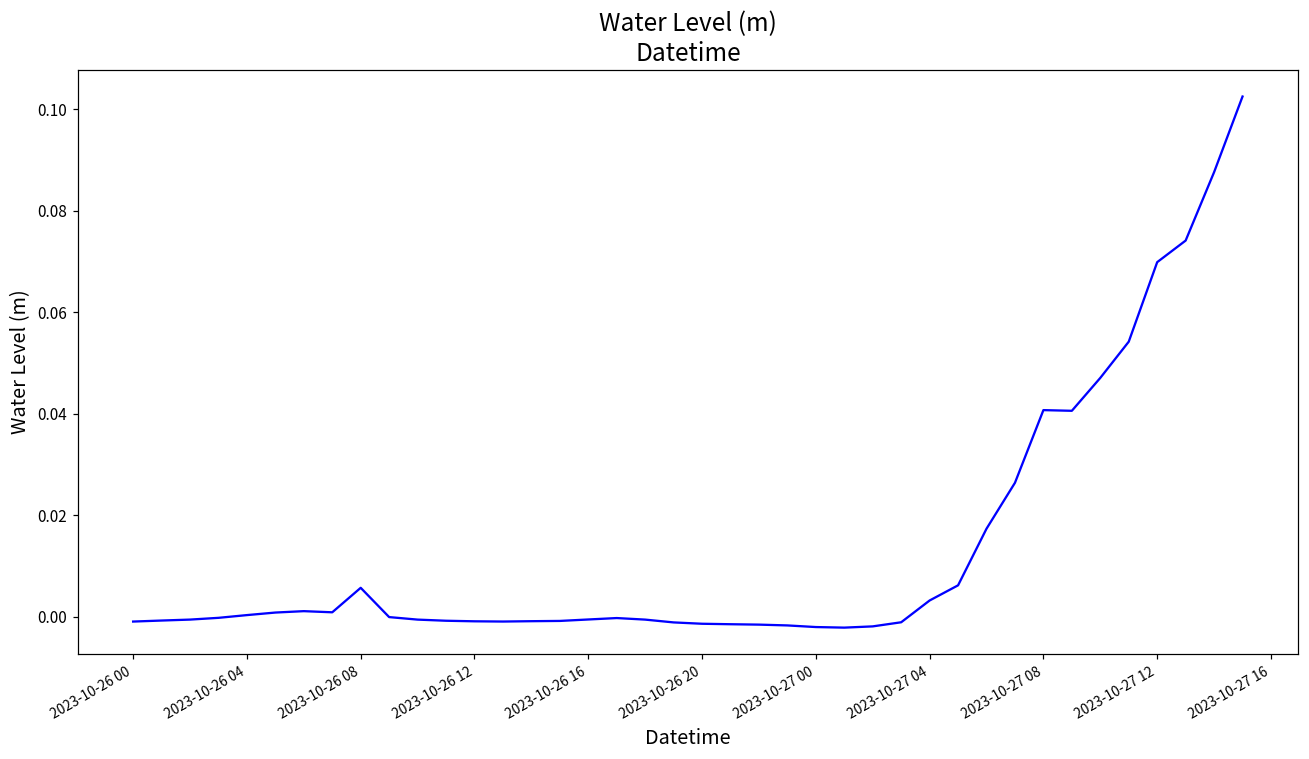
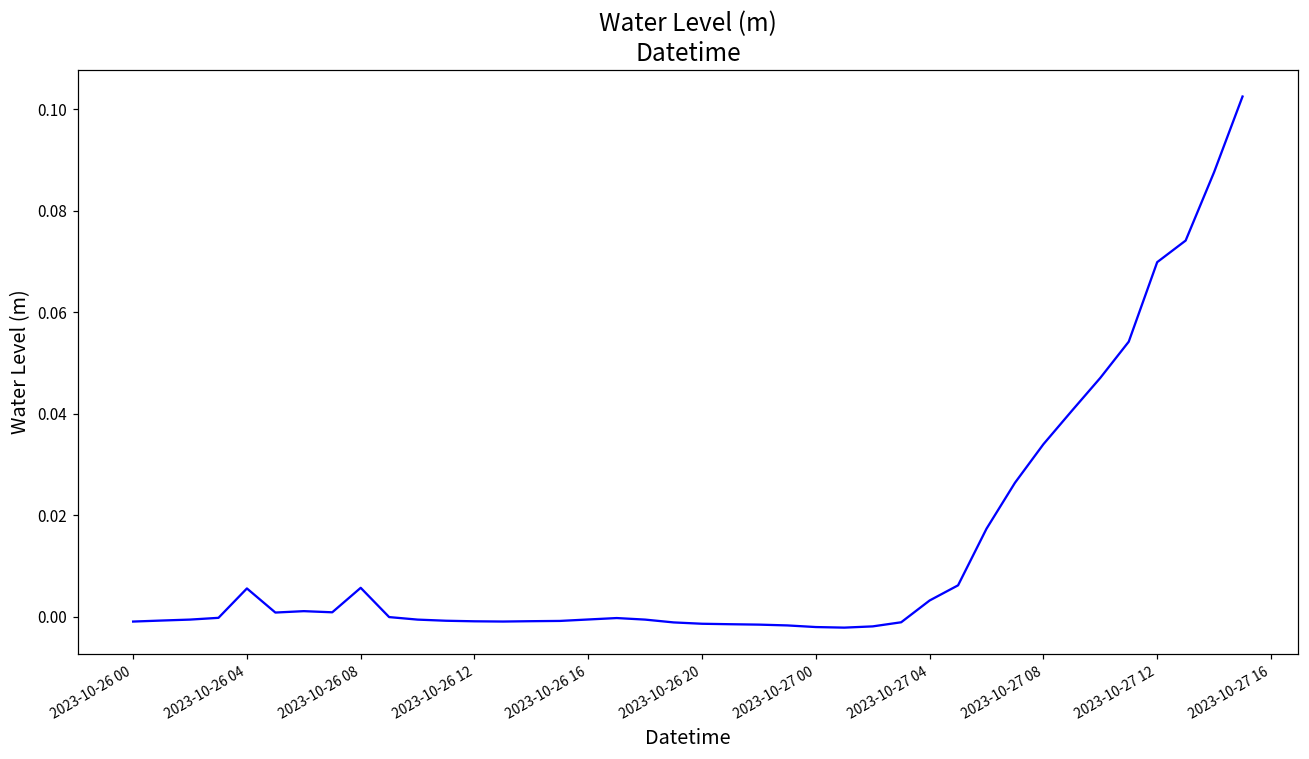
2023-10-26 04: 0.000 -> 0.006
2023-10-27 08: 0.041 -> 0.034
